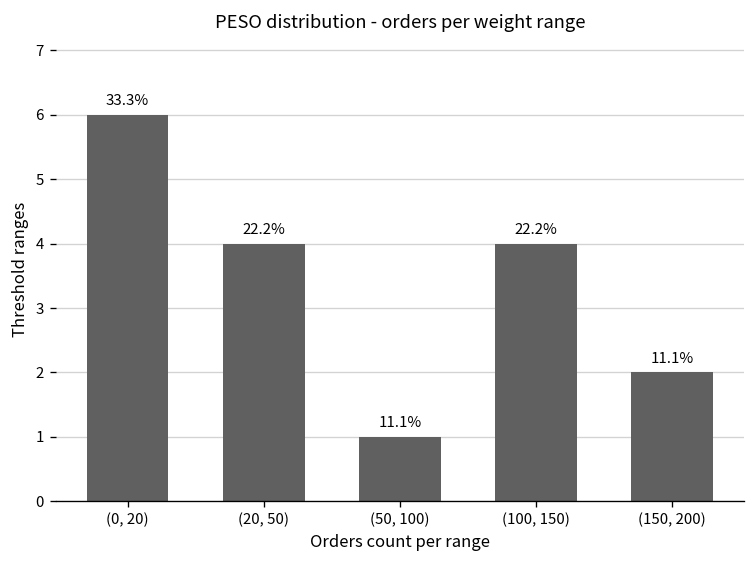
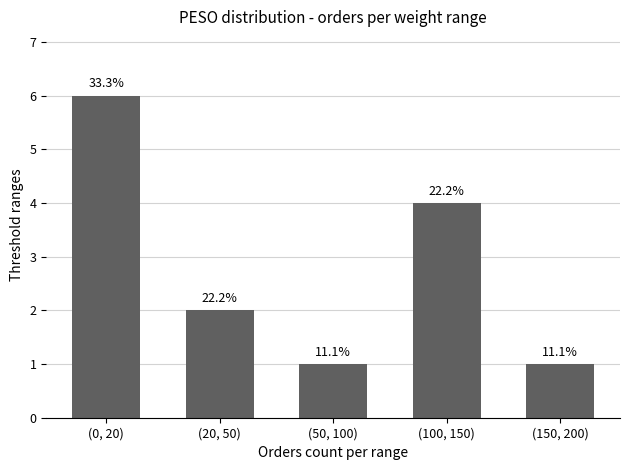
(20, 50): 4 -> 2
(150, 200): 2 -> 1
